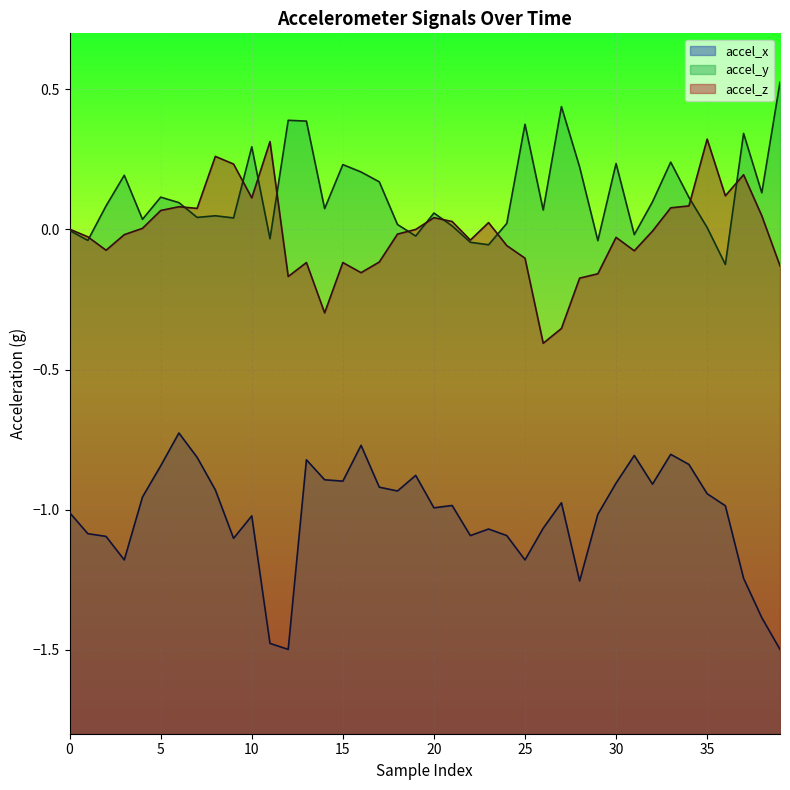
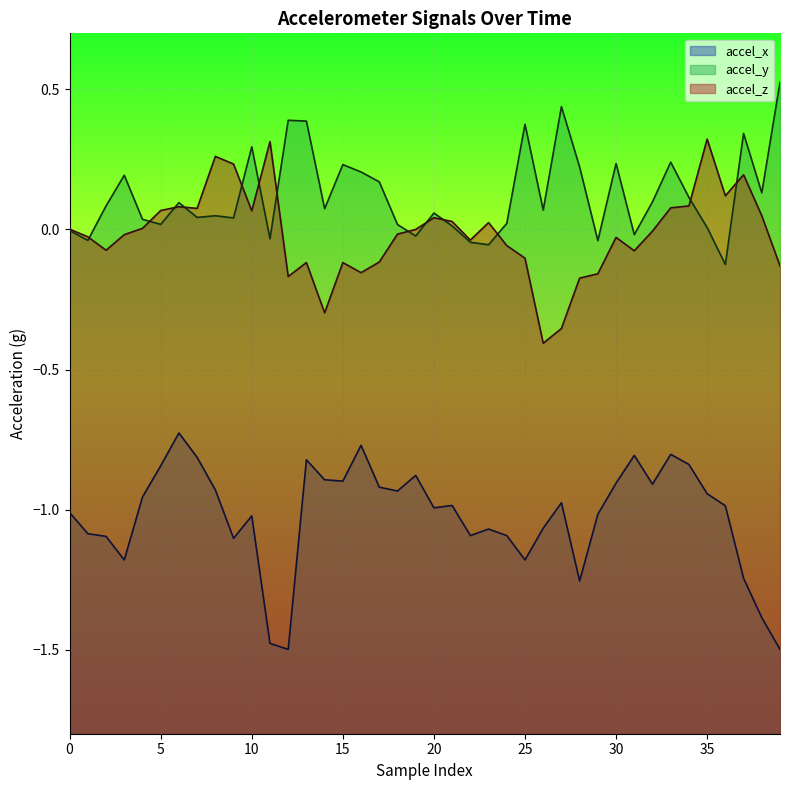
accel_y, 5: 0.12 -> 0.02
accel_z, 10: 0.11 -> 0.07
